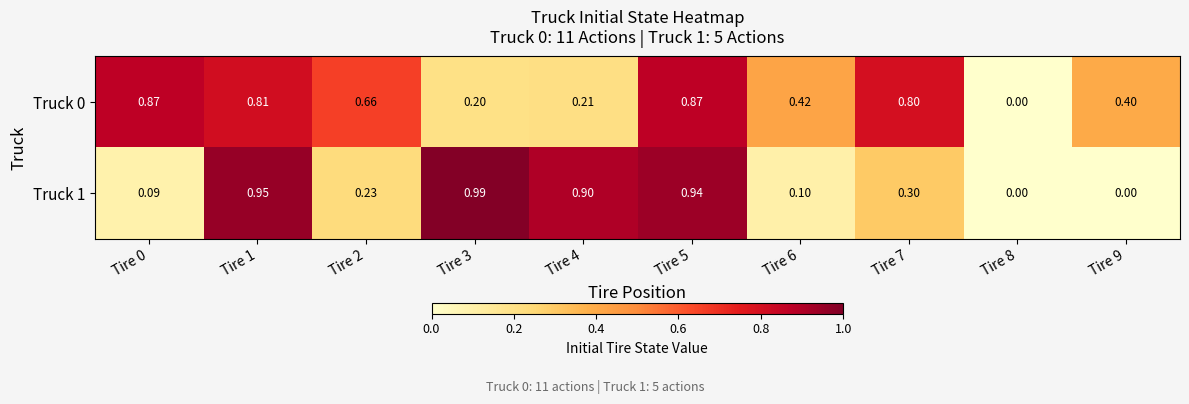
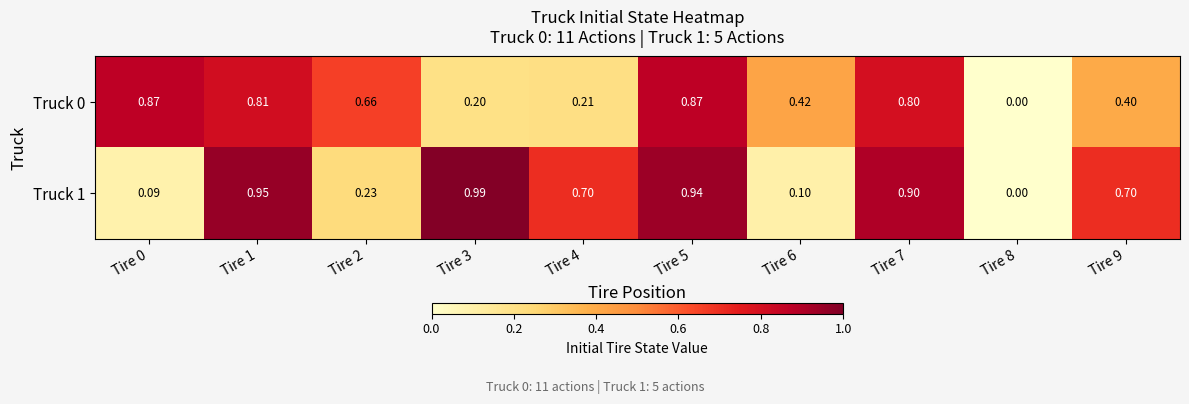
Truck 1, Tire 4: 0.90 -> 0.70
Truck 1, Tire 7: 0.30 -> 0.90
Truck 1, Tire 9: 0.00 -> 0.70
